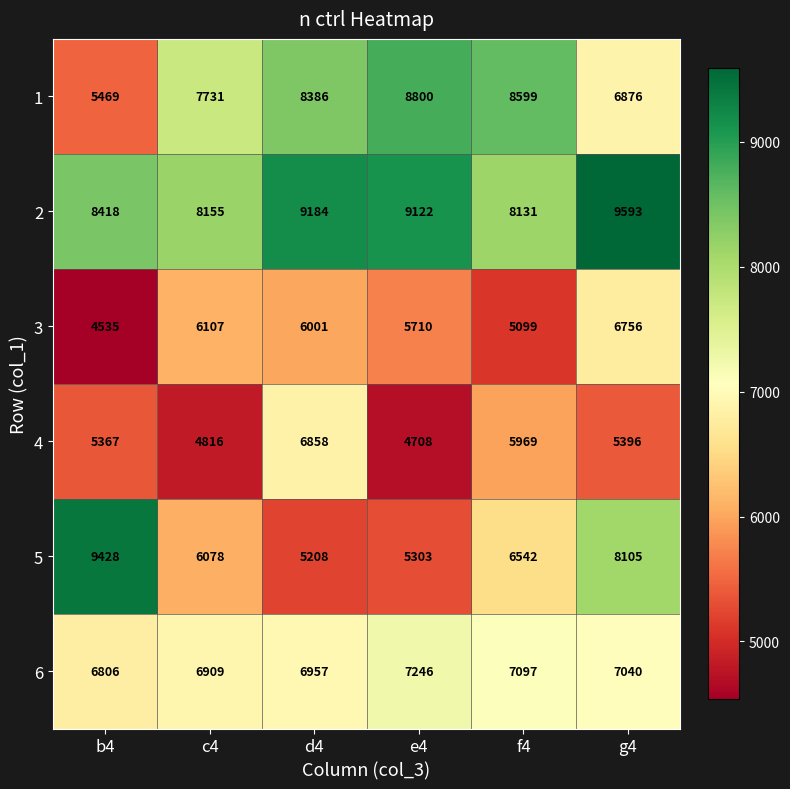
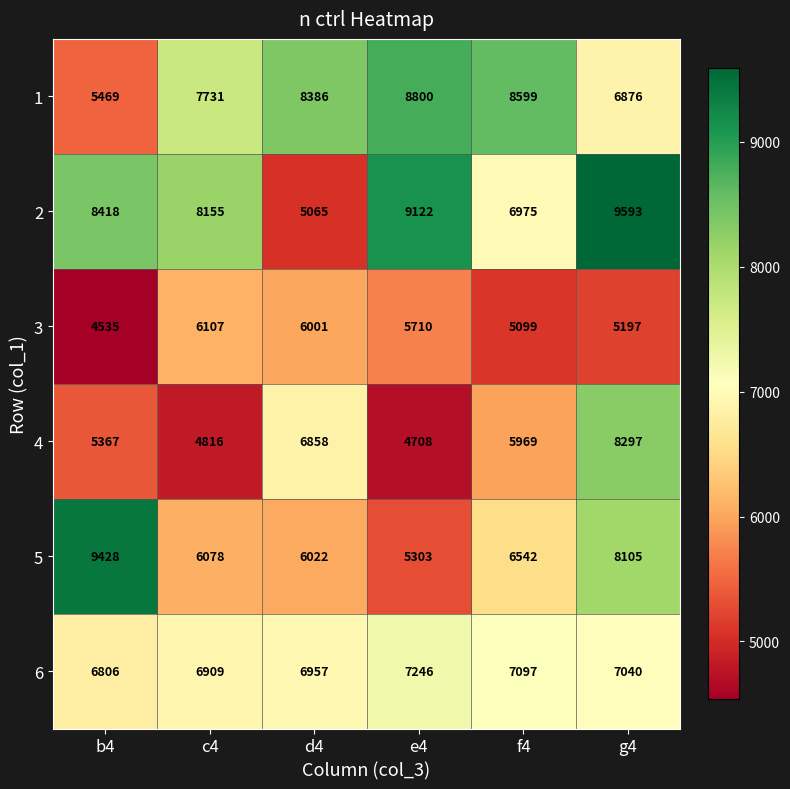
2, d4: 9184 -> 5065
2, f4: 8131 -> 6975
3, g4: 6756 -> 5197
4, g4: 5396 -> 8297
5, d4: 5208 -> 6022
